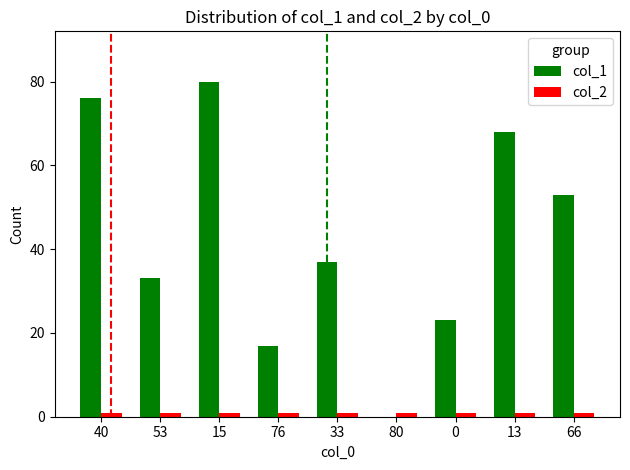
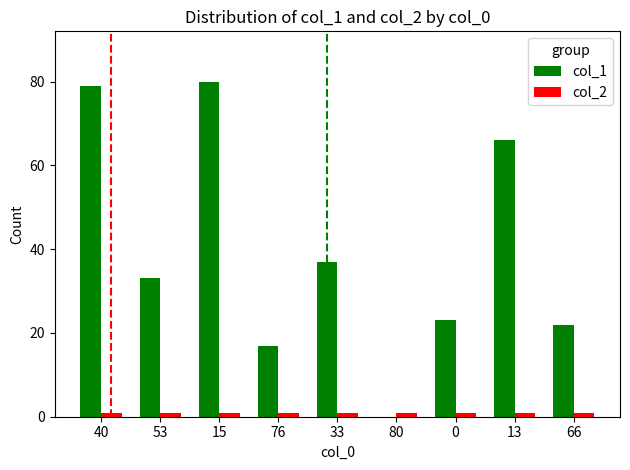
col_1, 40: 76 -> 79
col_1, 13: 68 -> 66
col_1, 66: 53 -> 22
